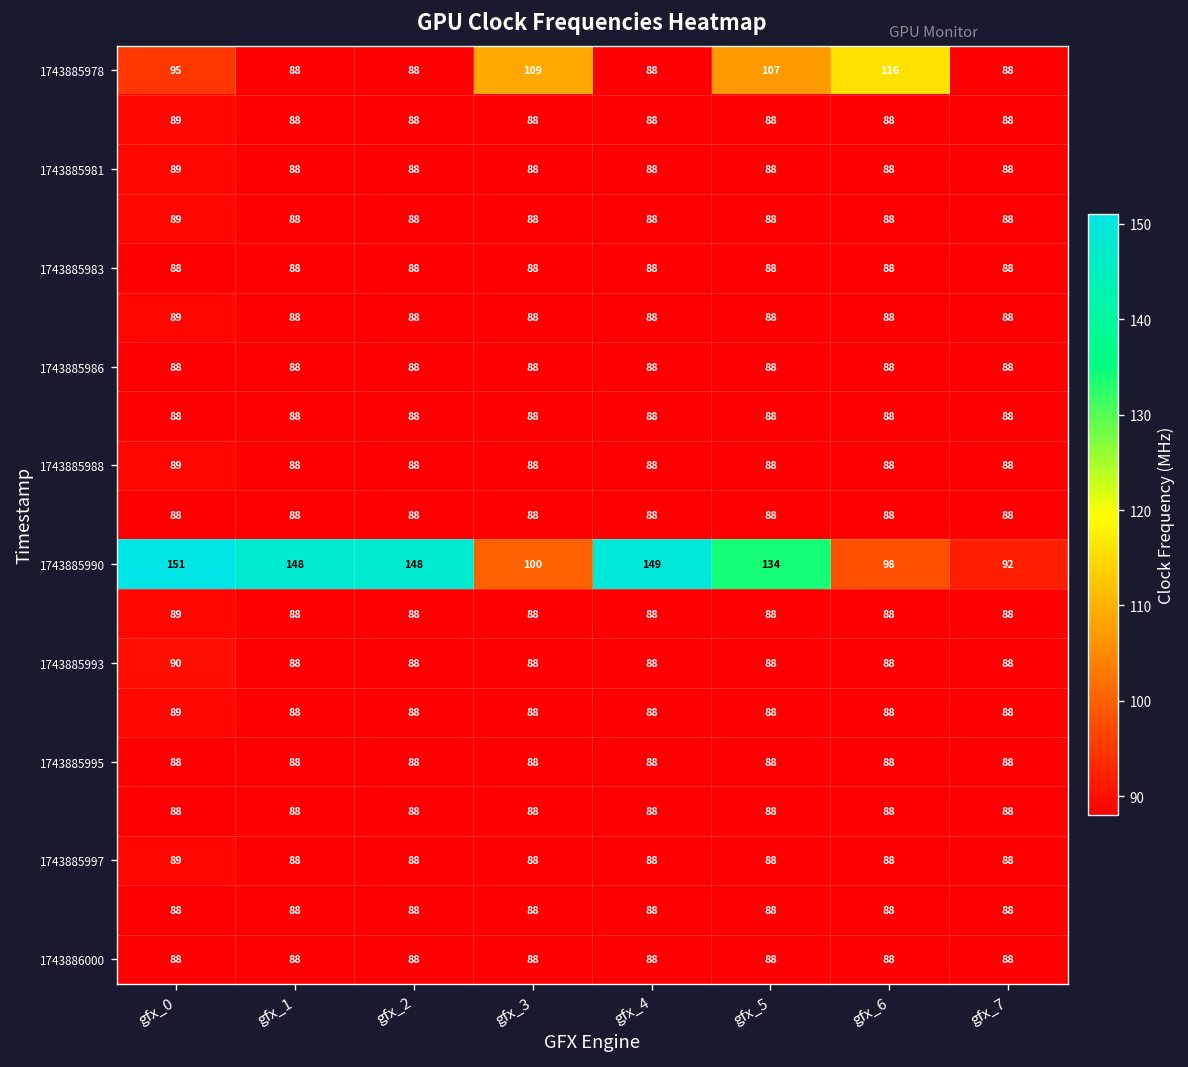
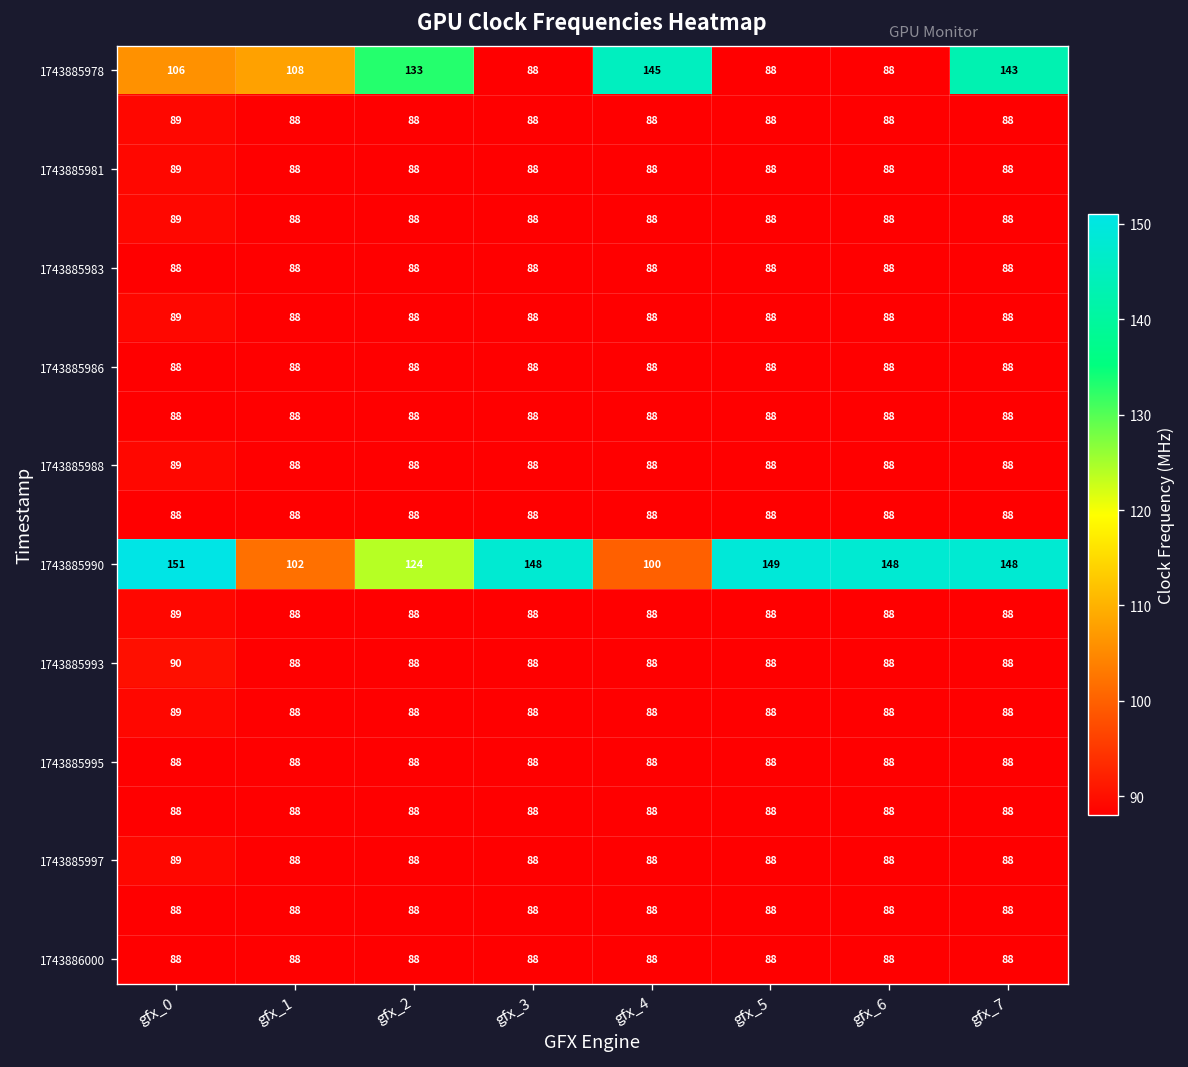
1743885978, gfx_0: 95 -> 106
1743885978, gfx_1: 88 -> 108
1743885978, gfx_2: 88 -> 133
1743885978, gfx_3: 109 -> 88
1743885978, gfx_4: 88 -> 145
1743885978, gfx_5: 107 -> 88
1743885978, gfx_6: 116 -> 88
1743885978, gfx_7: 88 -> 143
1743885990, gfx_1: 148 -> 102
1743885990, gfx_2: 148 -> 124
1743885990, gfx_3: 100 -> 148
1743885990, gfx_4: 149 -> 100
1743885990, gfx_5: 134 -> 149
1743885990, gfx_6: 98 -> 148
1743885990, gfx_7: 92 -> 148
